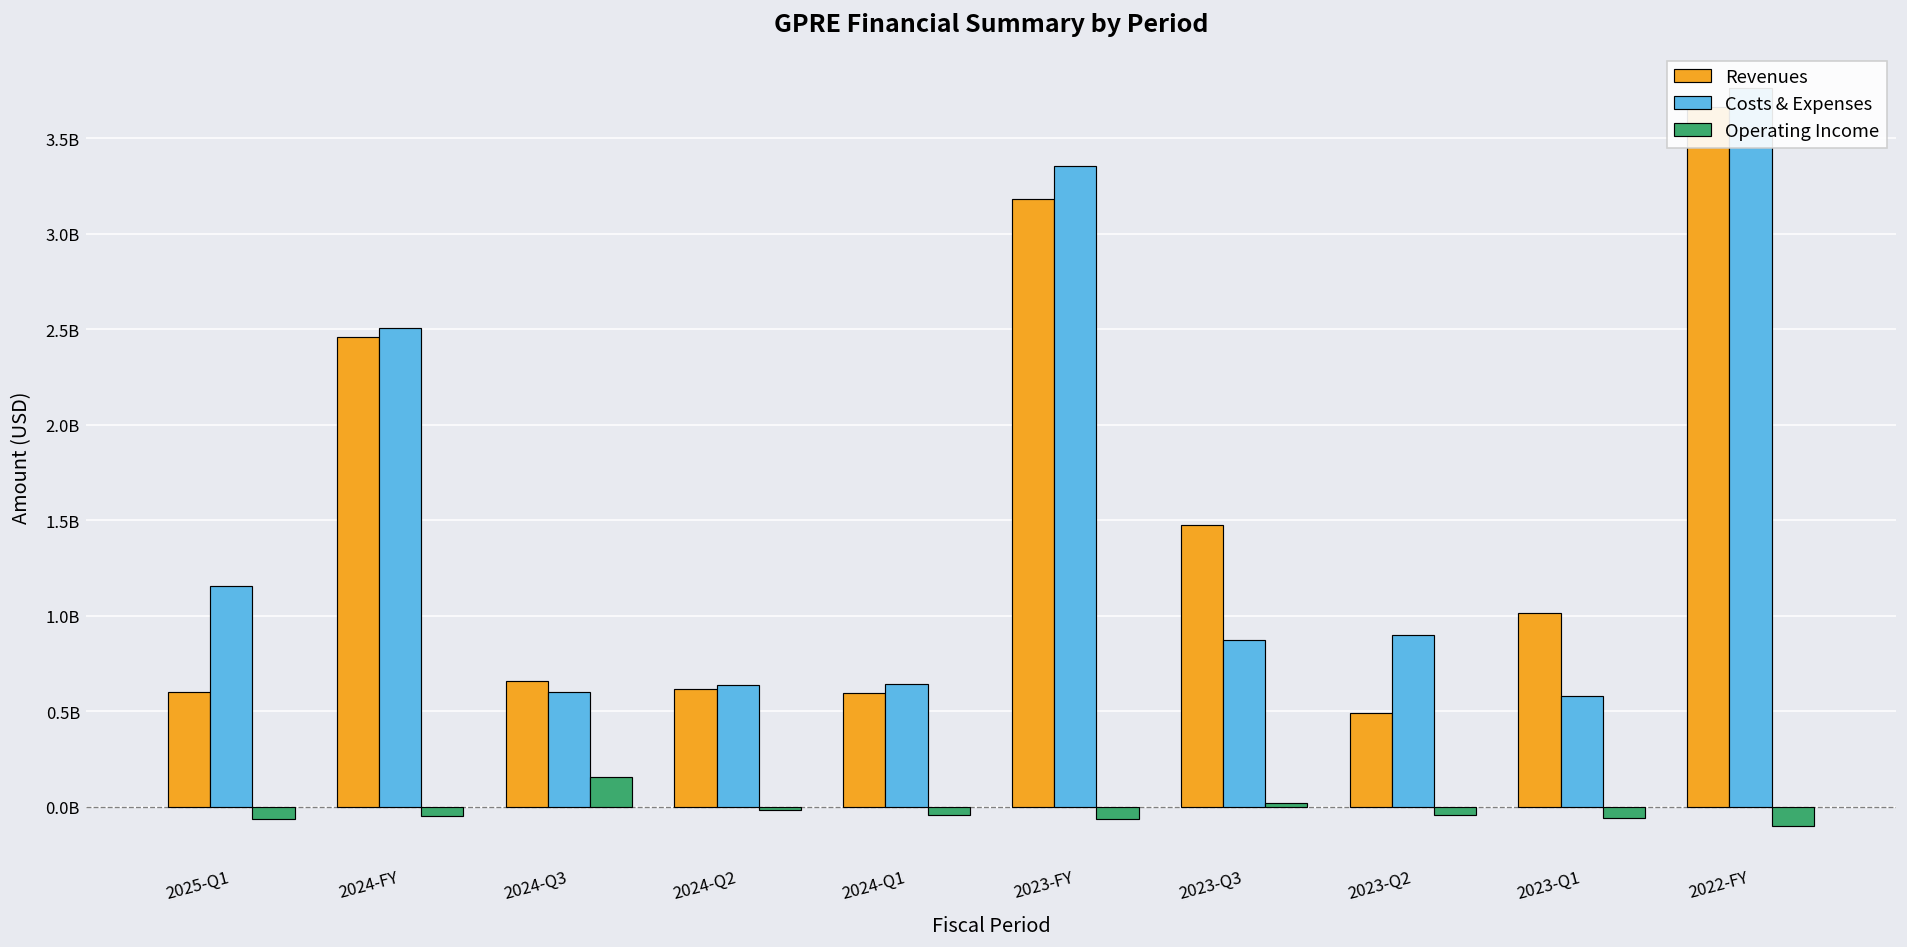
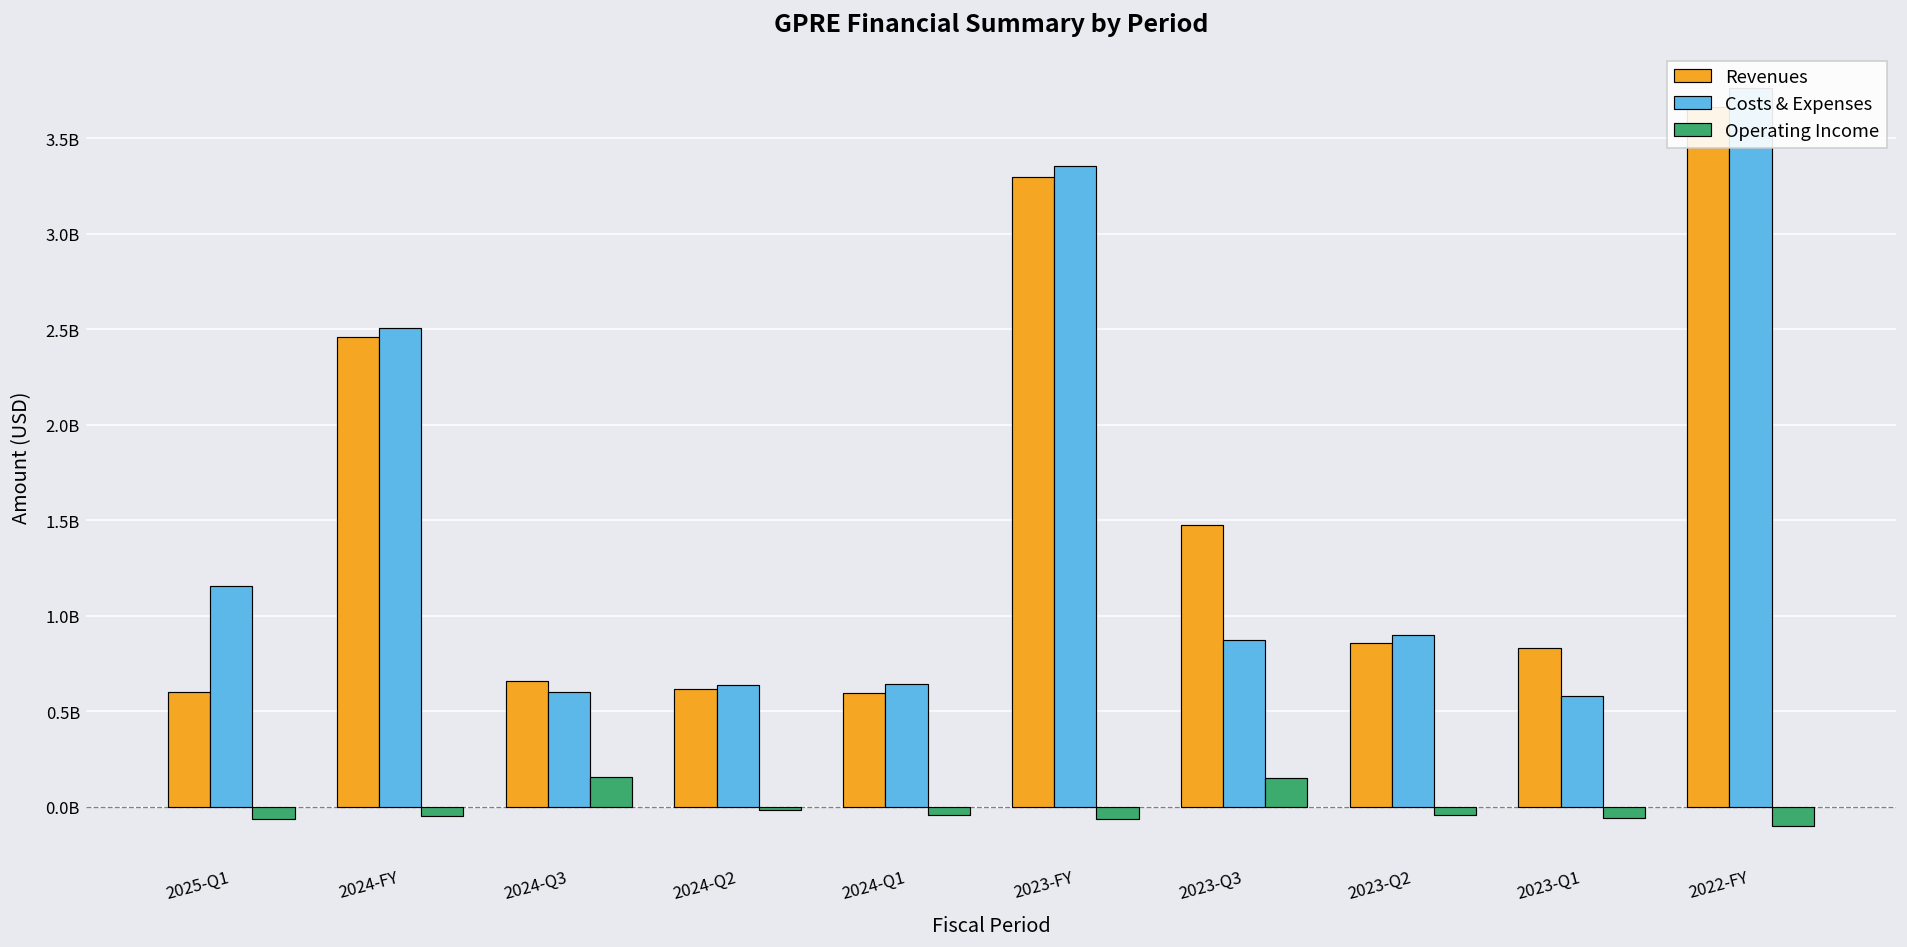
Revenues, 2023-FY: 3180000000 -> 3300000000
Operating Income, 2023-Q3: 20000000 -> 150000000
Revenues, 2023-Q2: 490000000 -> 860000000
Revenues, 2023-Q1: 1020000000 -> 830000000
